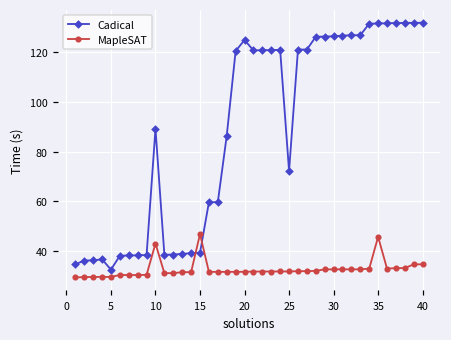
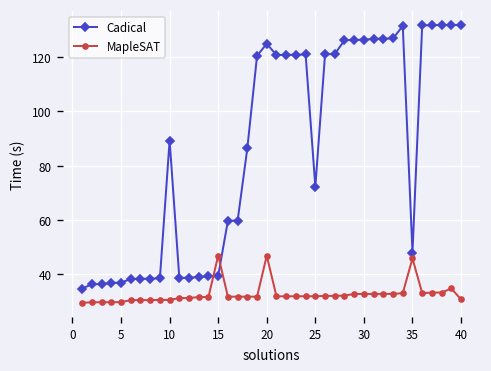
Cadical, 5: 33 -> 37
MapleSAT, 10: 43 -> 30
MapleSAT, 20: 32 -> 47
Cadical, 35: 132 -> 48
MapleSAT, 40: 35 -> 31
